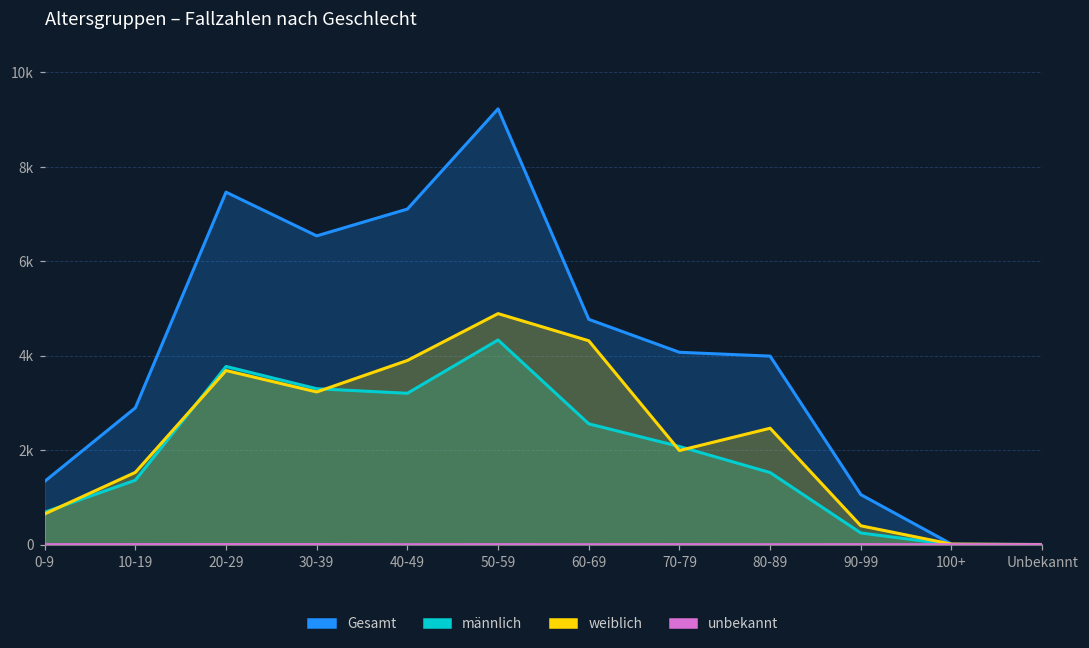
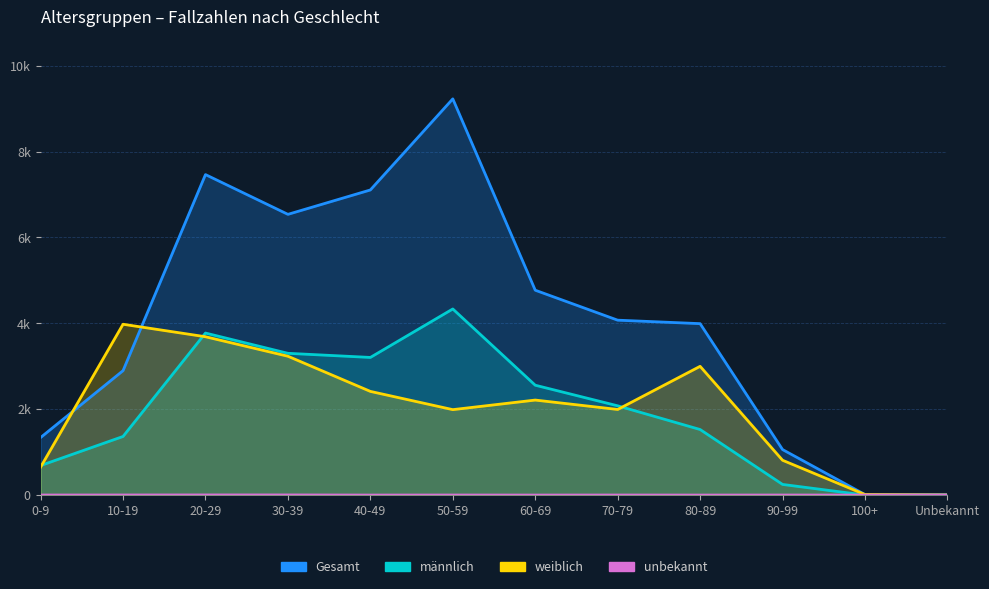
weiblich, 10-19: 1500 -> 4000
weiblich, 40-49: 3900 -> 2400
weiblich, 50-59: 4900 -> 2000
weiblich, 60-69: 4300 -> 2200
weiblich, 80-89: 2500 -> 3000
weiblich, 90-99: 400 -> 800
